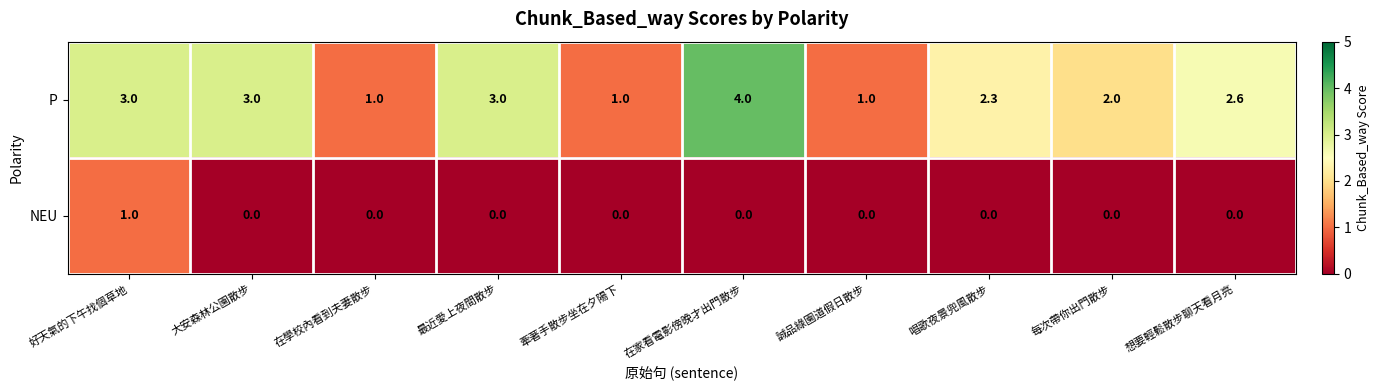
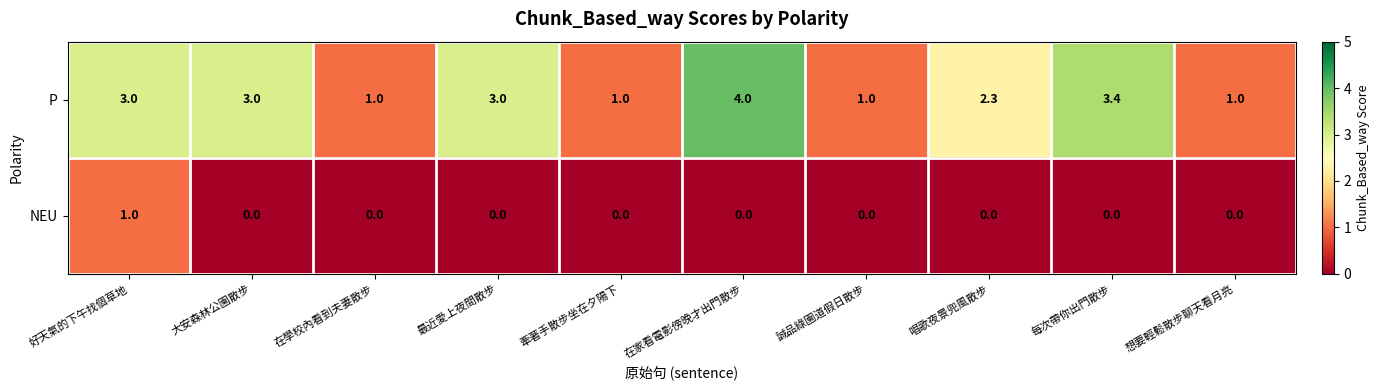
P, 每次帶你出門散步: 2.0 -> 3.4
P, 想要輕鬆散步聊天看月亮: 2.6 -> 1.0
